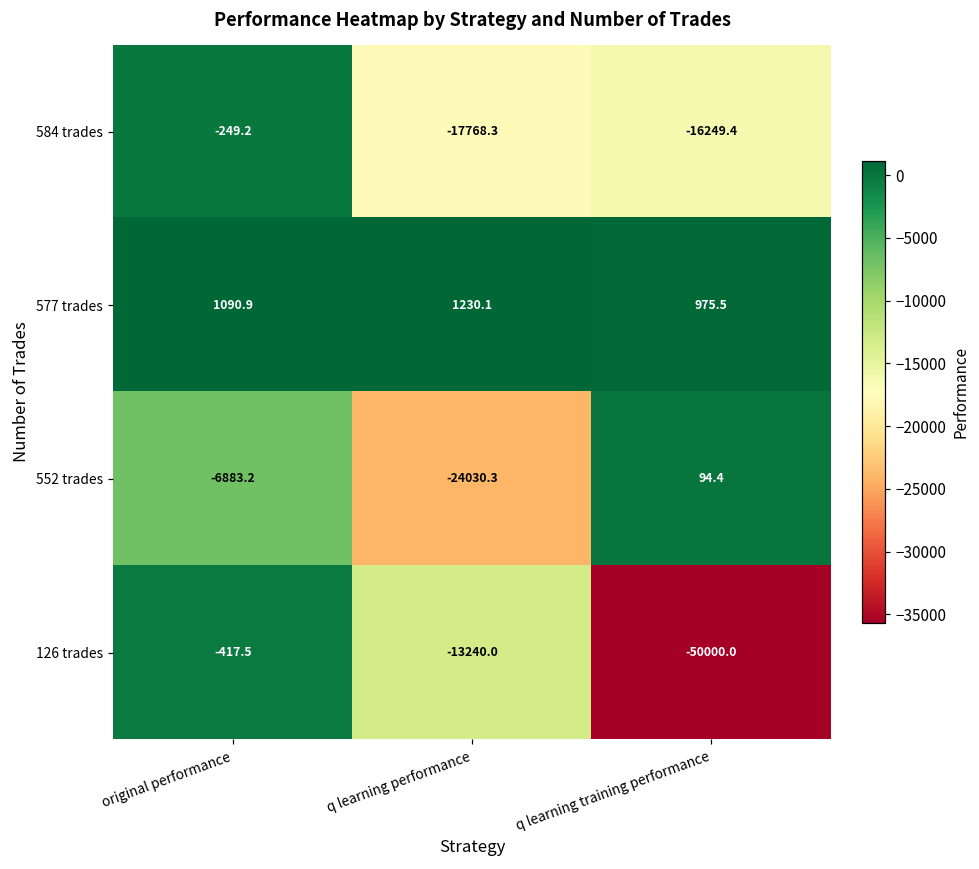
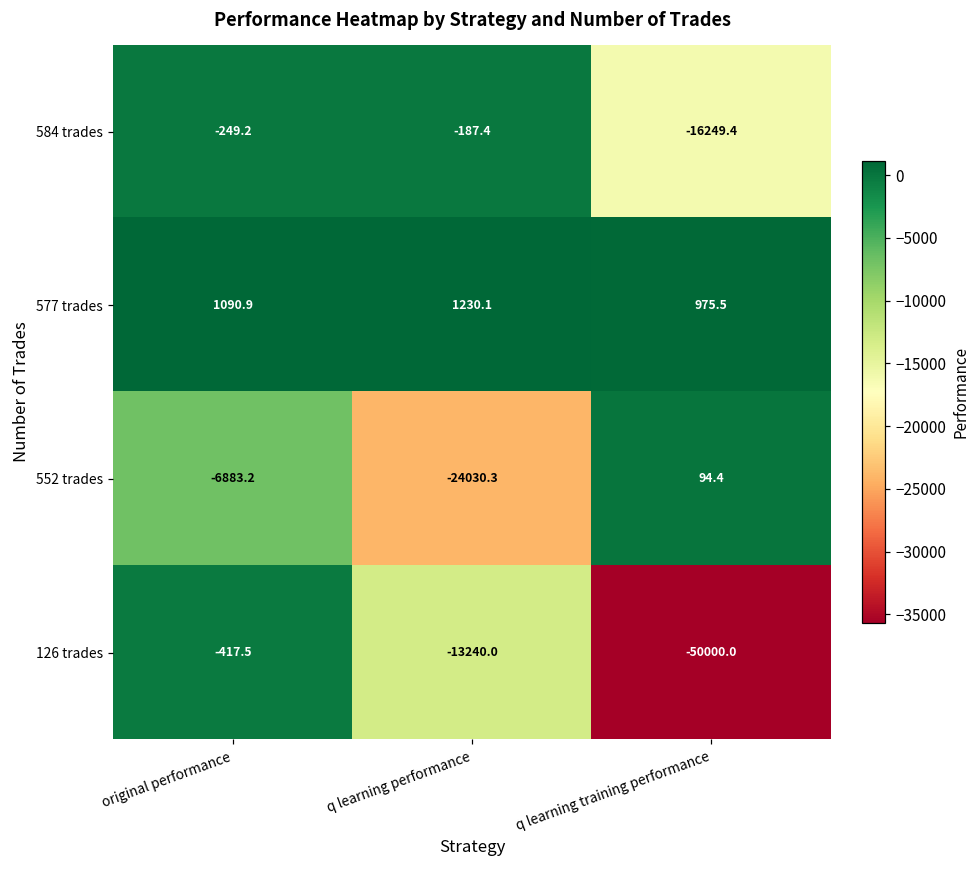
584 trades, q learning performance: -17768.3 -> -187.4
